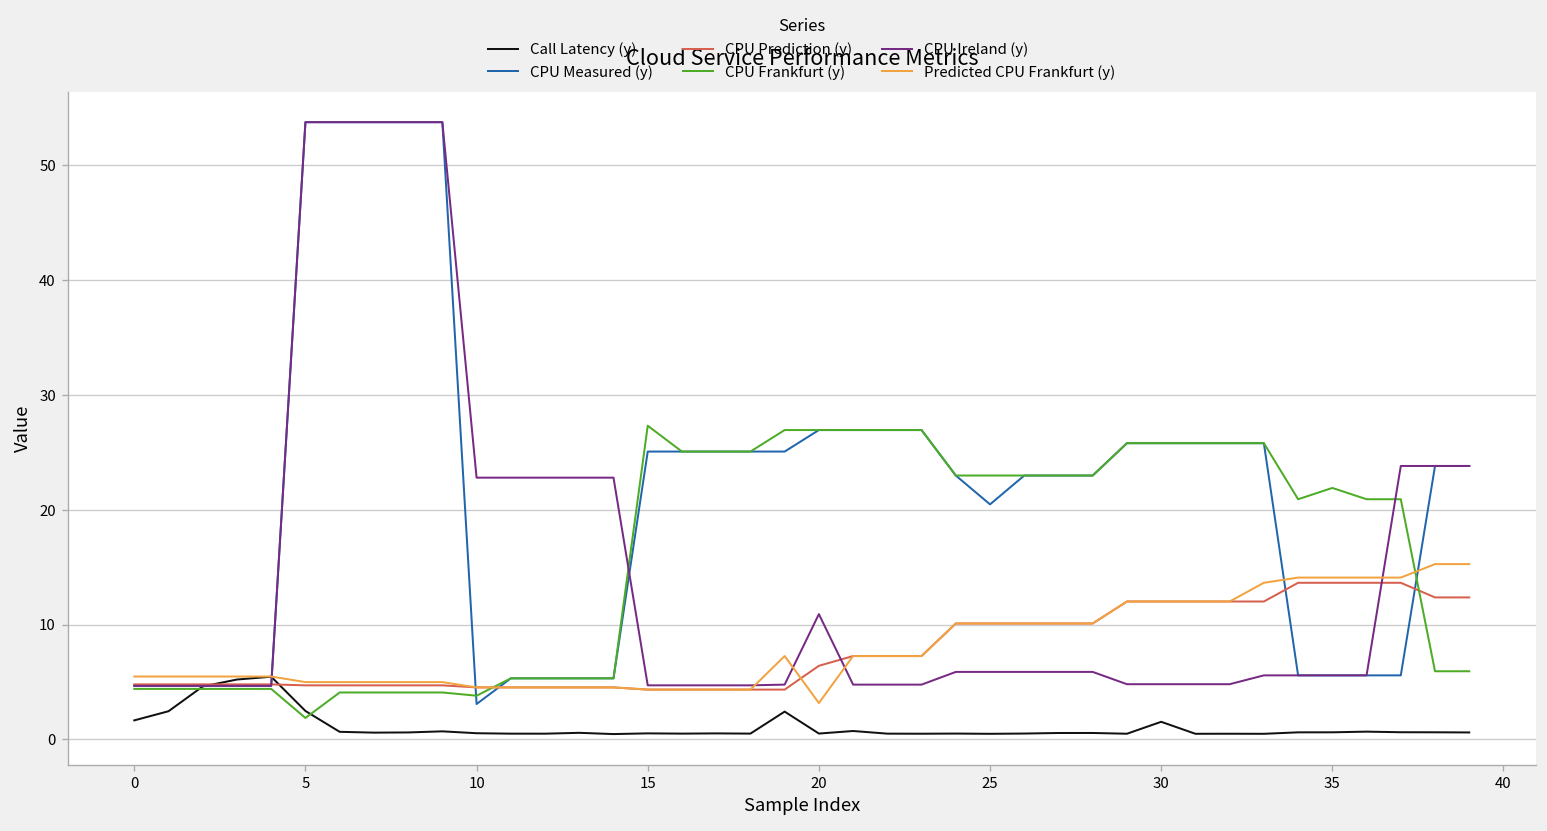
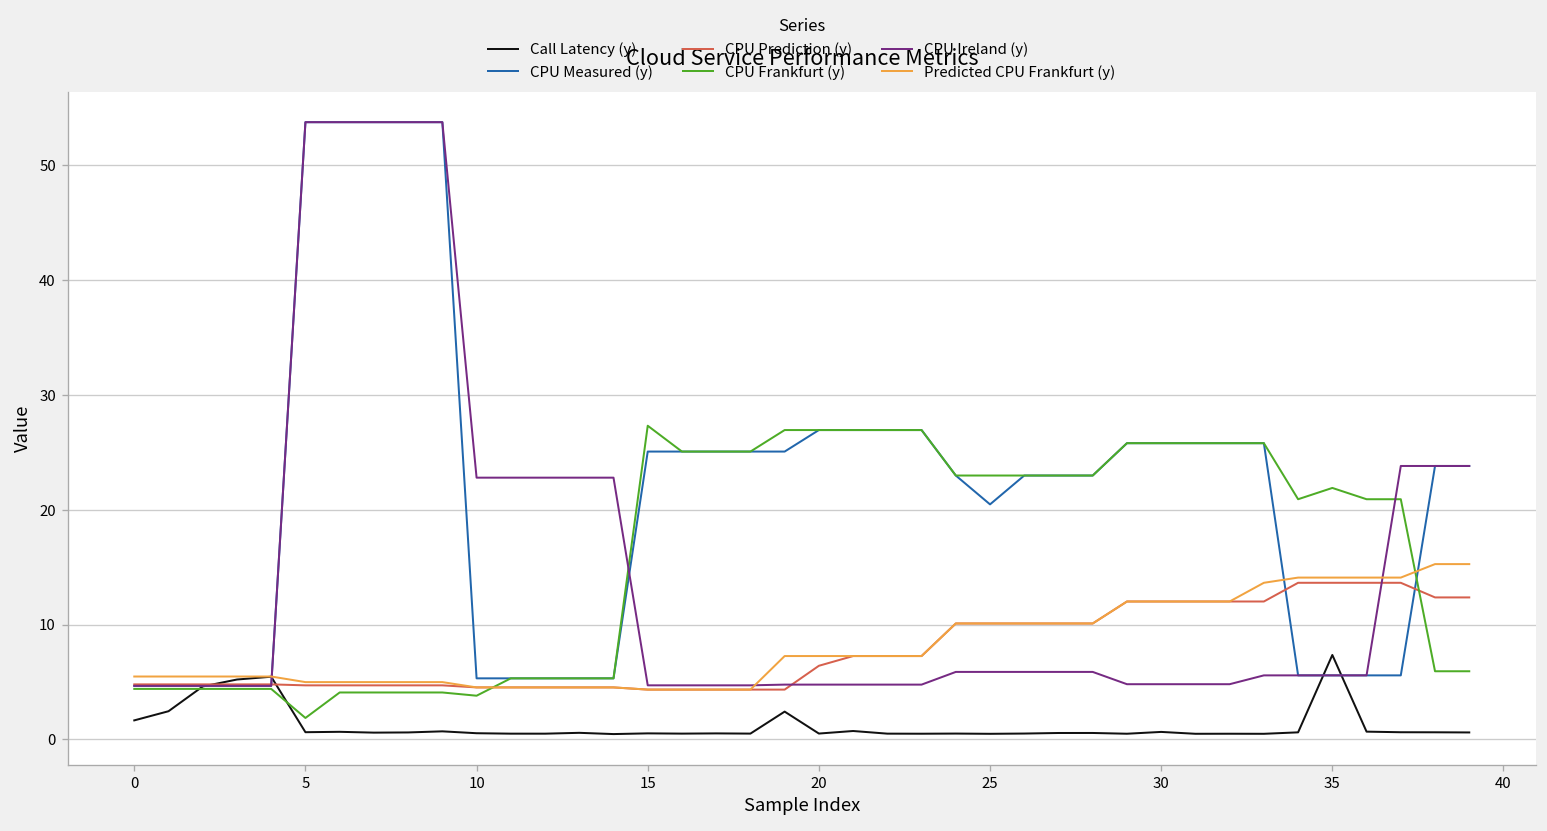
Call Latency (y), 5: 2 -> 1
CPU Measured (y), 10: 3 -> 5
CPU Ireland (y), 20: 11 -> 5
Predicted CPU Frankfurt (y), 20: 3 -> 7
Call Latency (y), 30: 2 -> 1
Call Latency (y), 35: 1 -> 7
